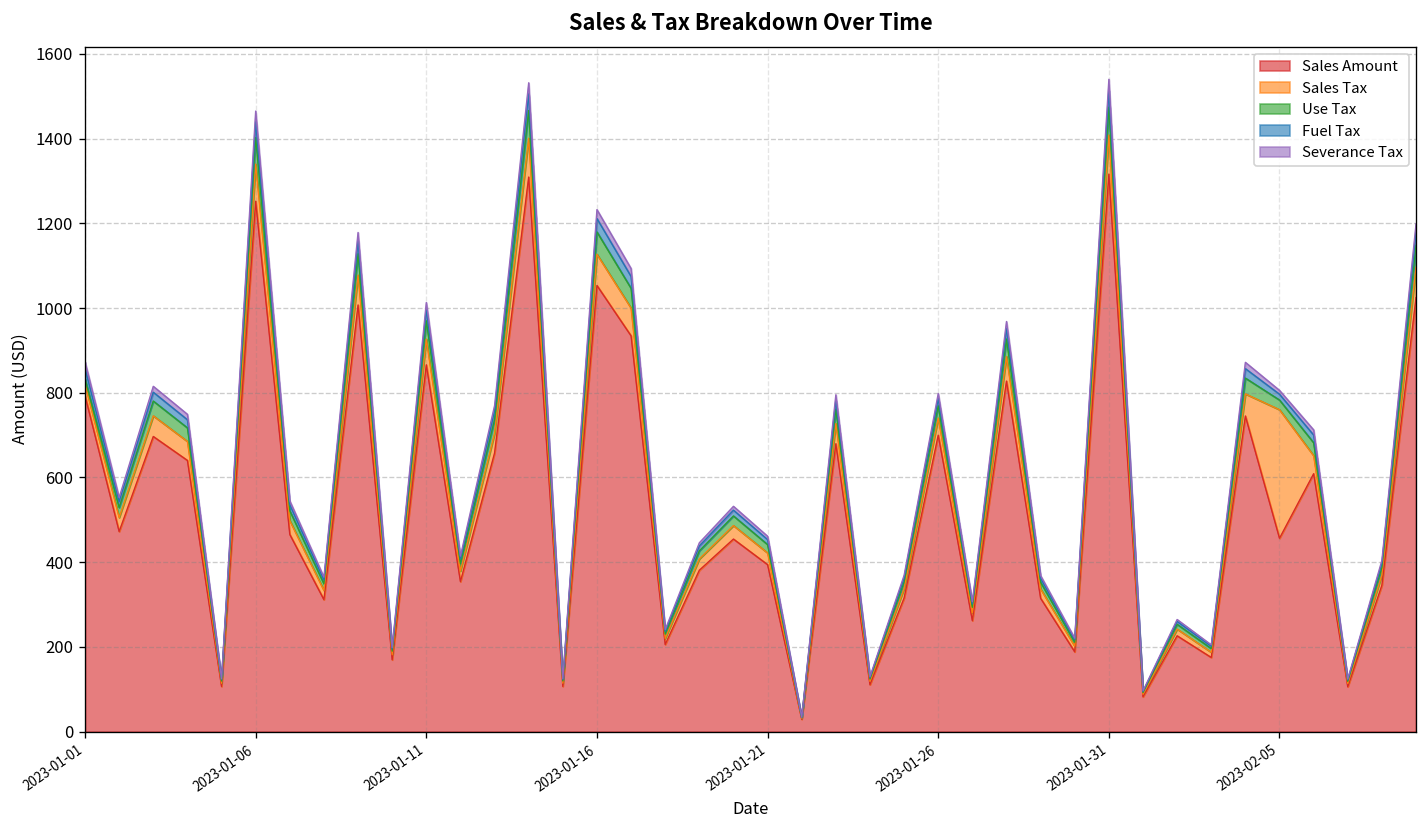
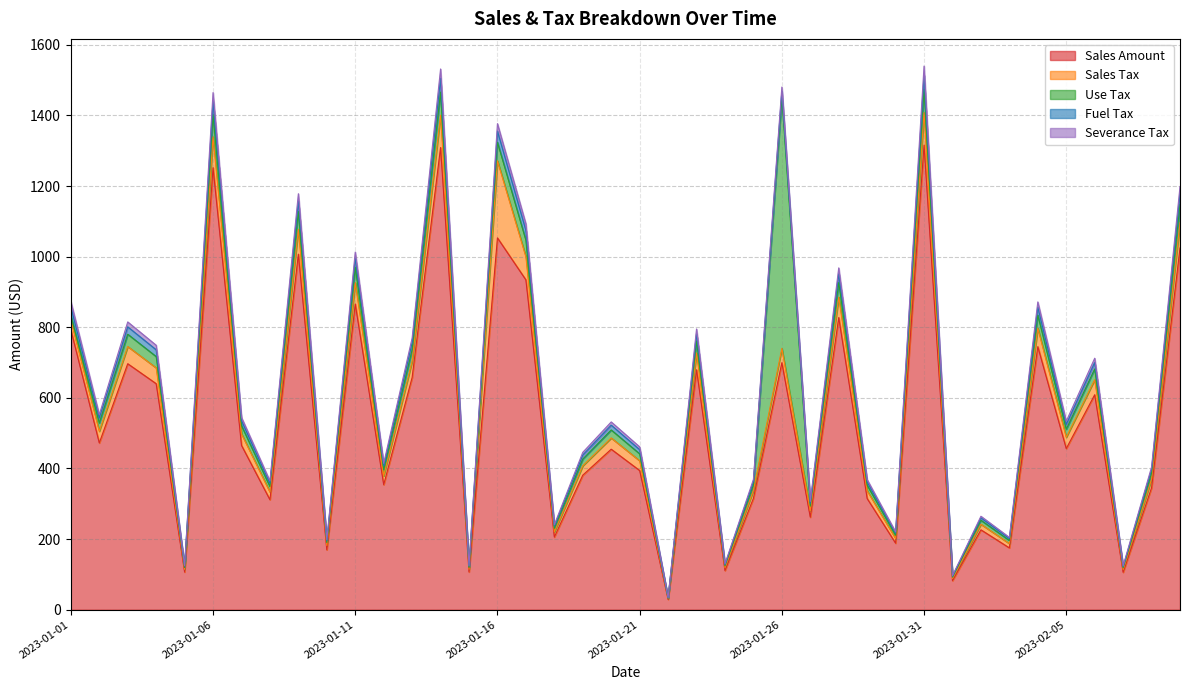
Sales Tax, 2023-01-16: 70 -> 220
Use Tax, 2023-01-26: 30 -> 710
Sales Tax, 2023-02-05: 300 -> 30
